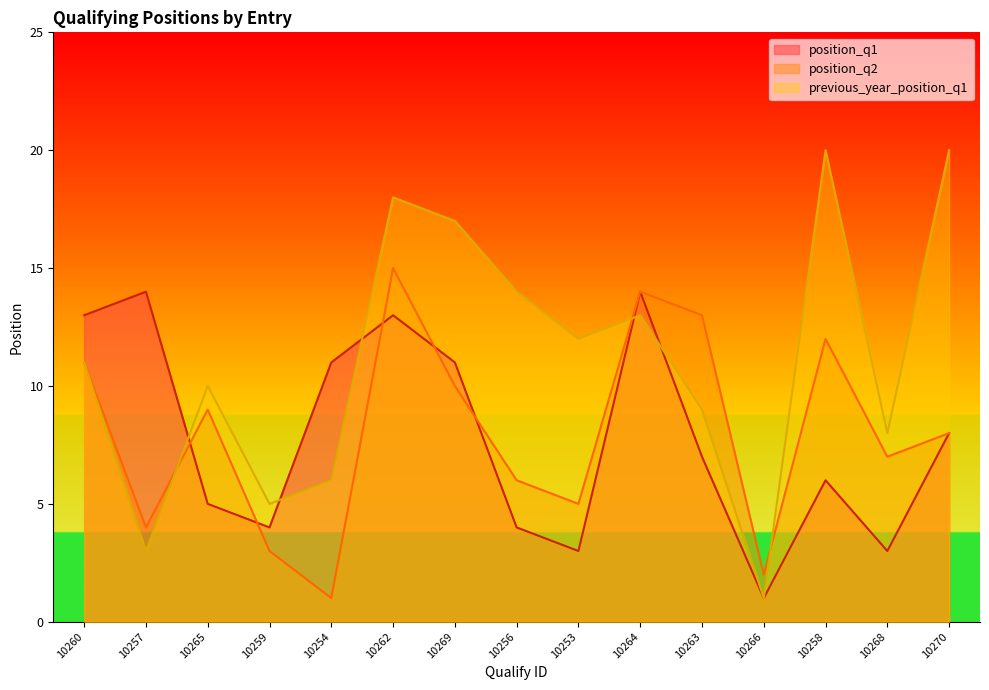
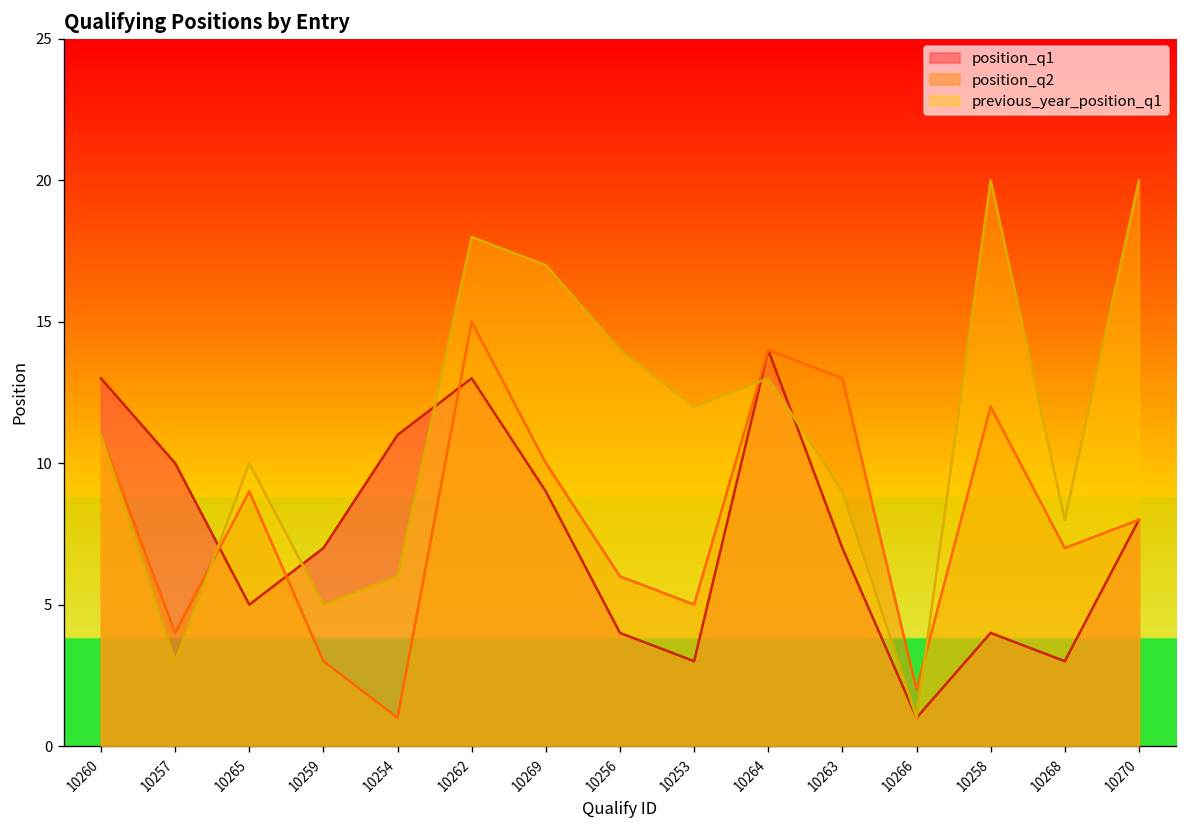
position_q1, 10257: 14 -> 10
position_q1, 10259: 4 -> 7
position_q1, 10269: 11 -> 9
position_q1, 10258: 6 -> 4
